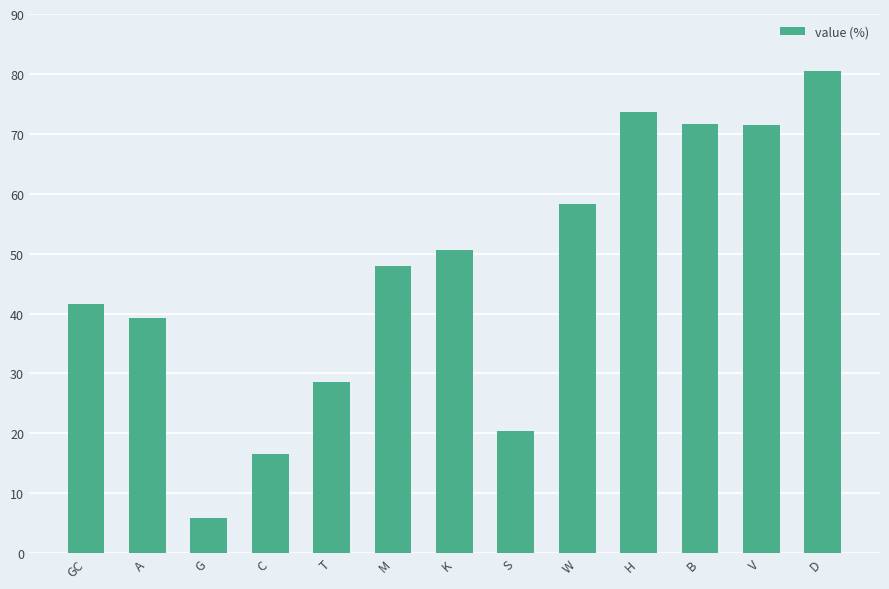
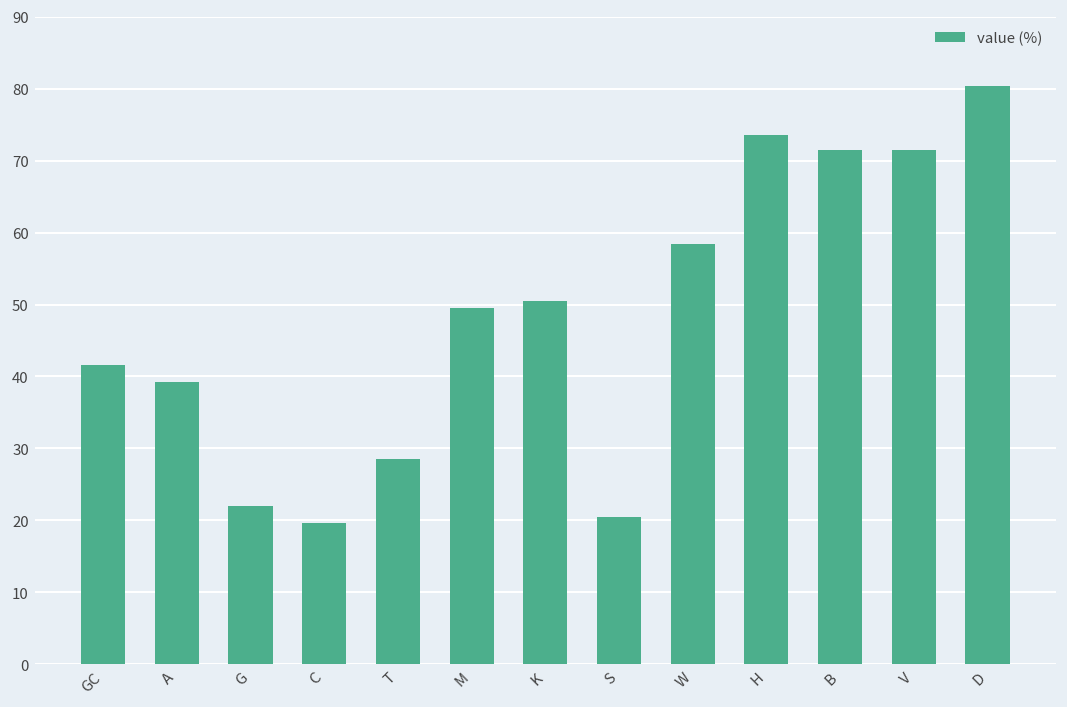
G: 6 -> 22
C: 17 -> 20
M: 48 -> 49
